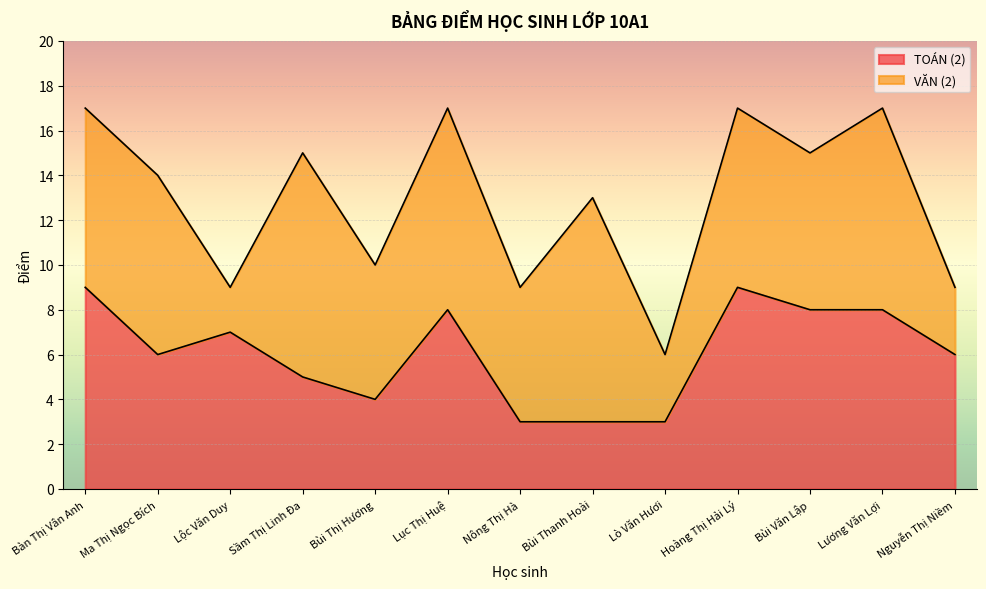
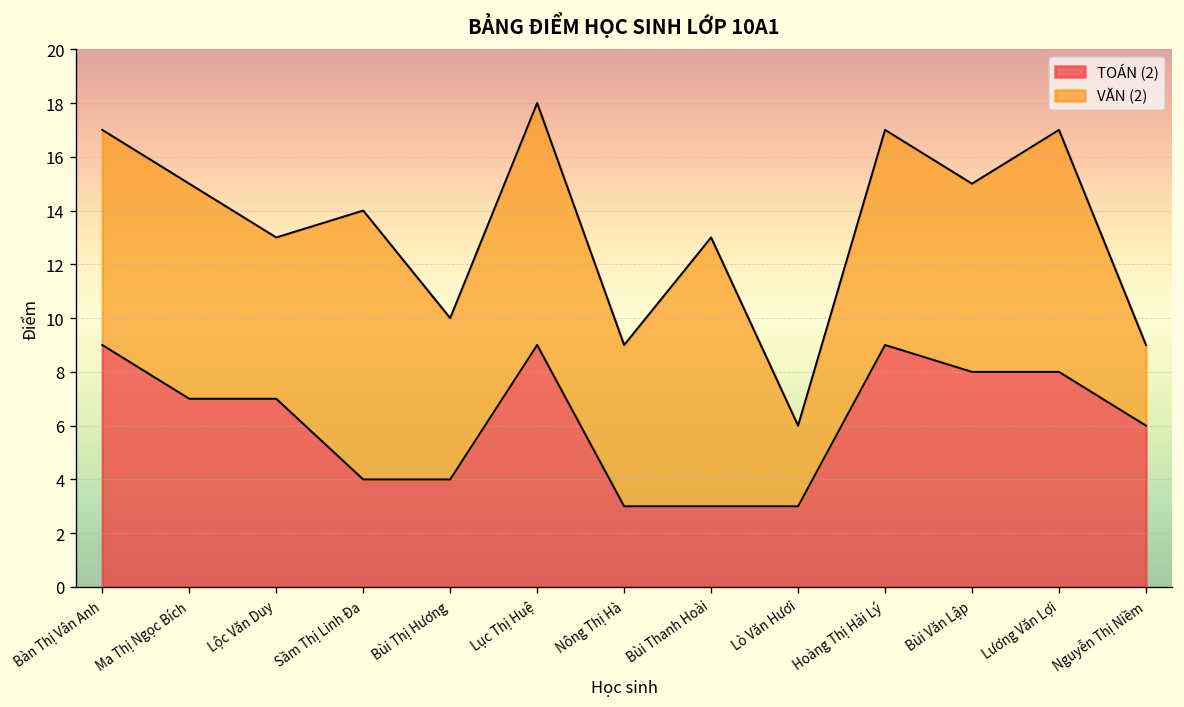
TOÁN (2), Ma Thị Ngọc Bích: 6 -> 7
VĂN (2), Lộc Văn Duy: 2 -> 6
TOÁN (2), Sầm Thị Linh Đa: 5 -> 4
TOÁN (2), Lục Thị Huệ: 8 -> 9
